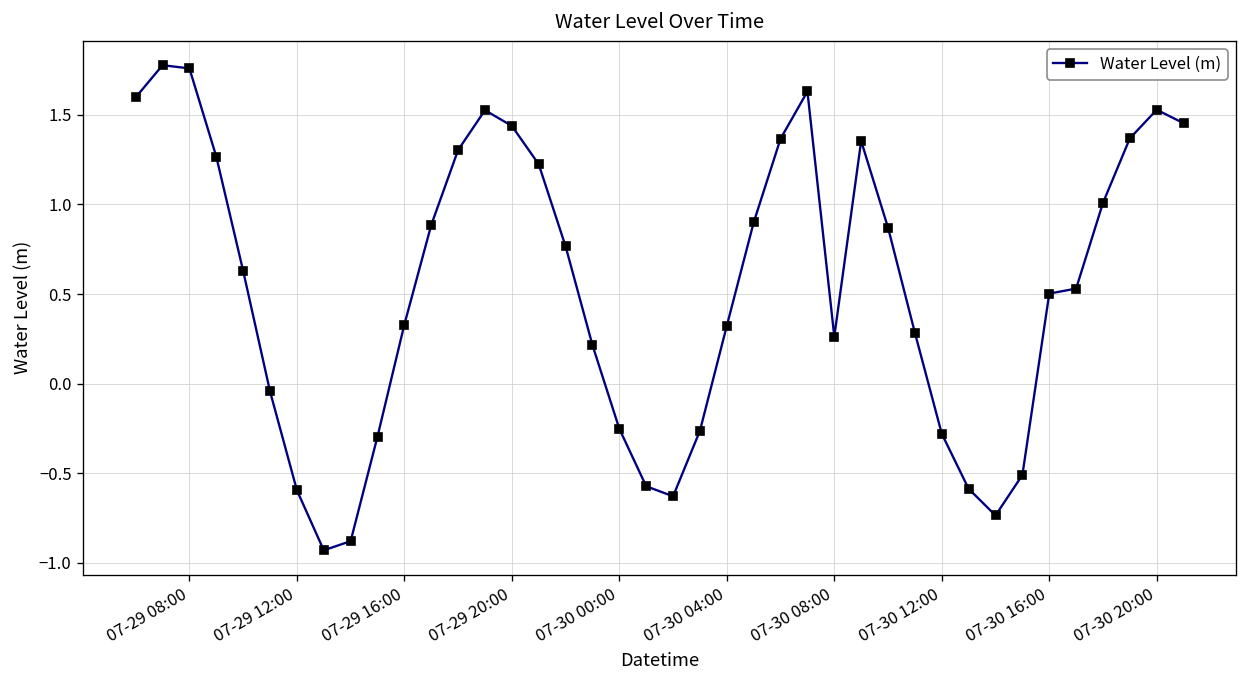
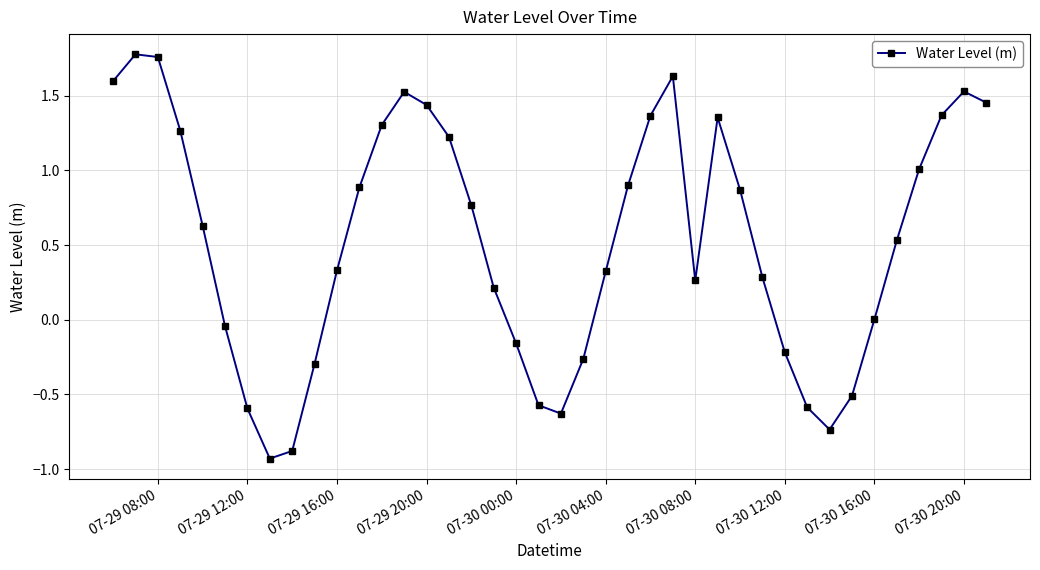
07-30 00:00: -0.25 -> -0.16
07-30 12:00: -0.28 -> -0.22
07-30 16:00: 0.50 -> 0.00
